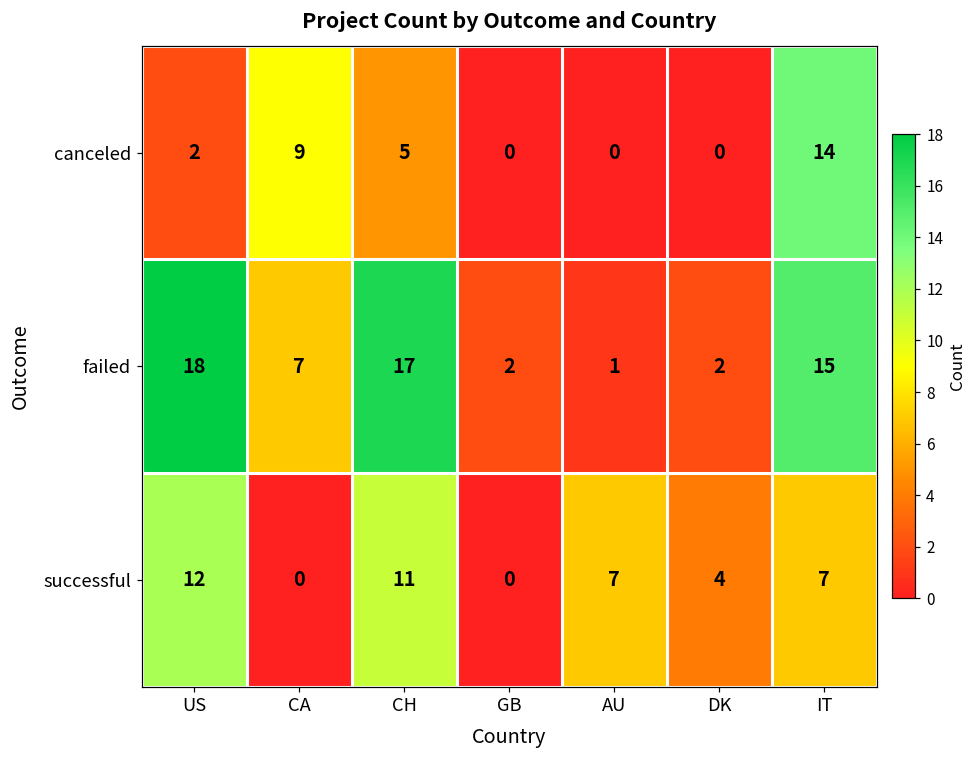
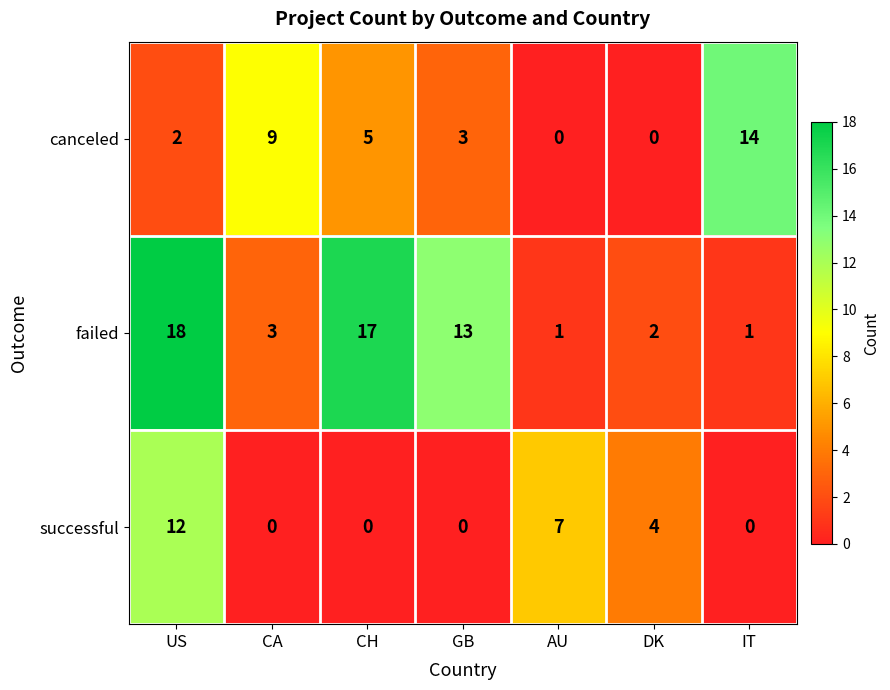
canceled, GB: 0 -> 3
failed, CA: 7 -> 3
failed, GB: 2 -> 13
failed, IT: 15 -> 1
successful, CH: 11 -> 0
successful, IT: 7 -> 0
